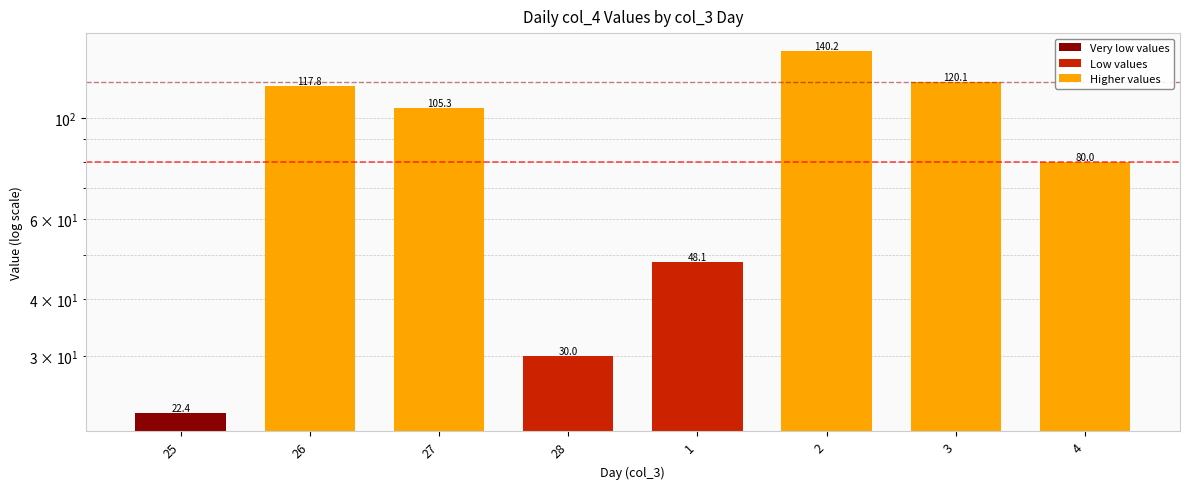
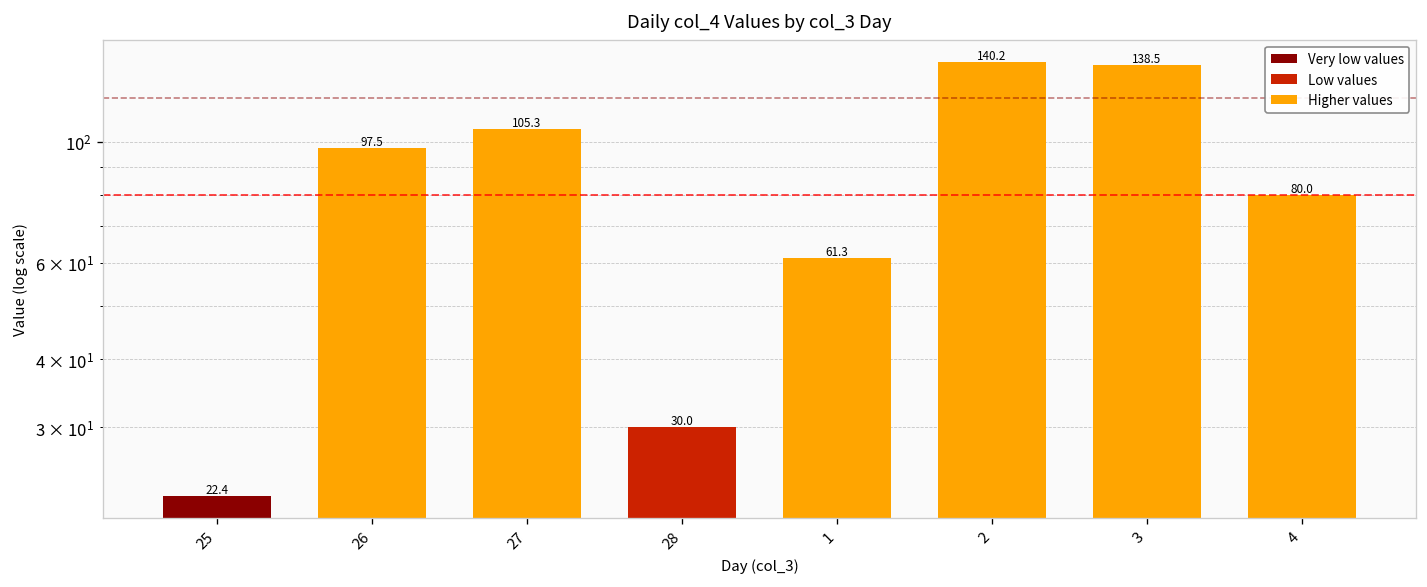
26: 117.8 -> 97.5
1: 48.1 -> 61.3
3: 120.1 -> 138.5
